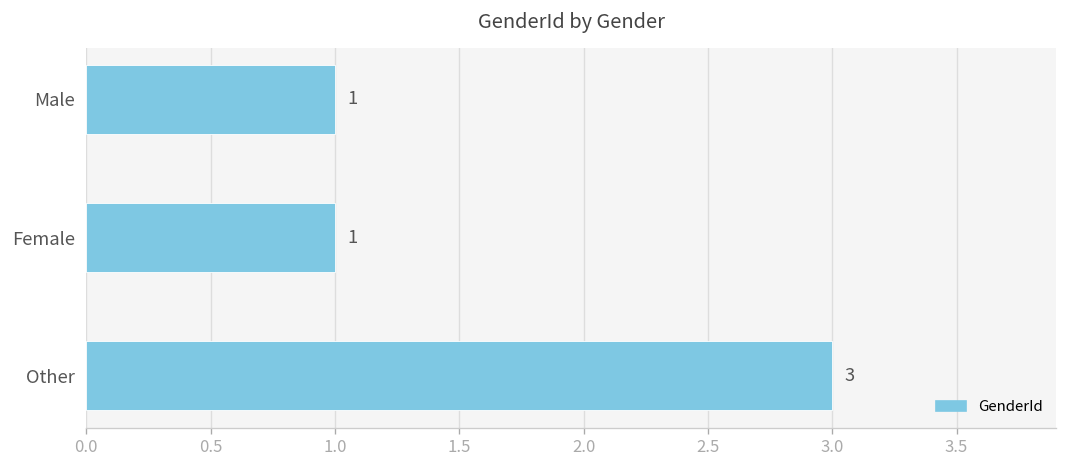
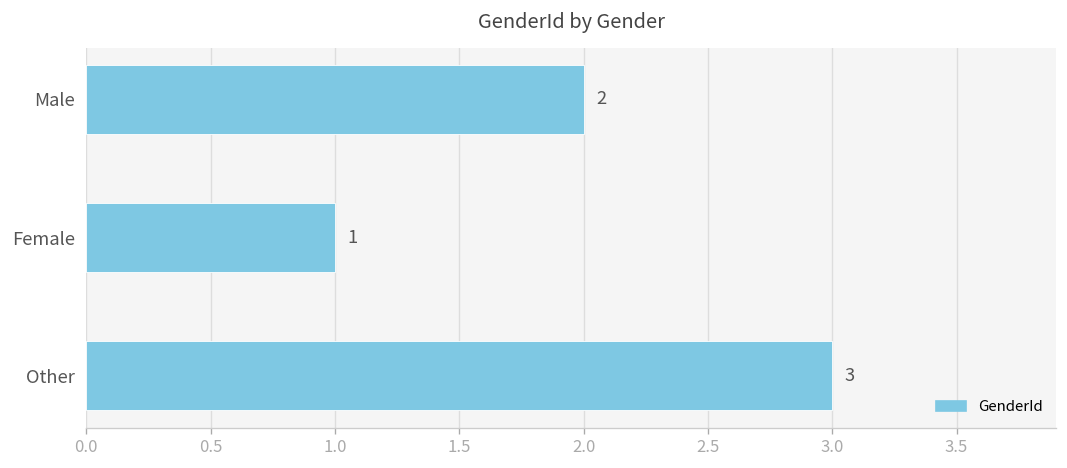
Male: 1 -> 2
